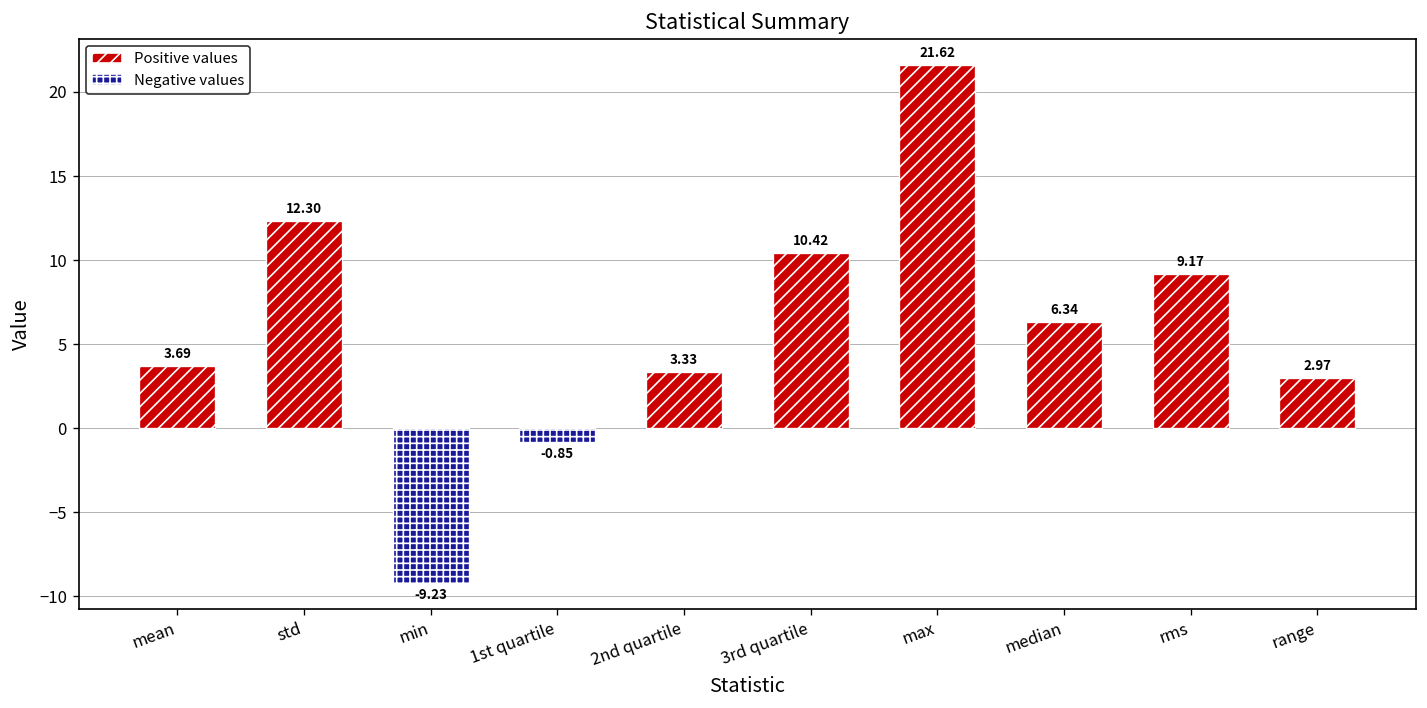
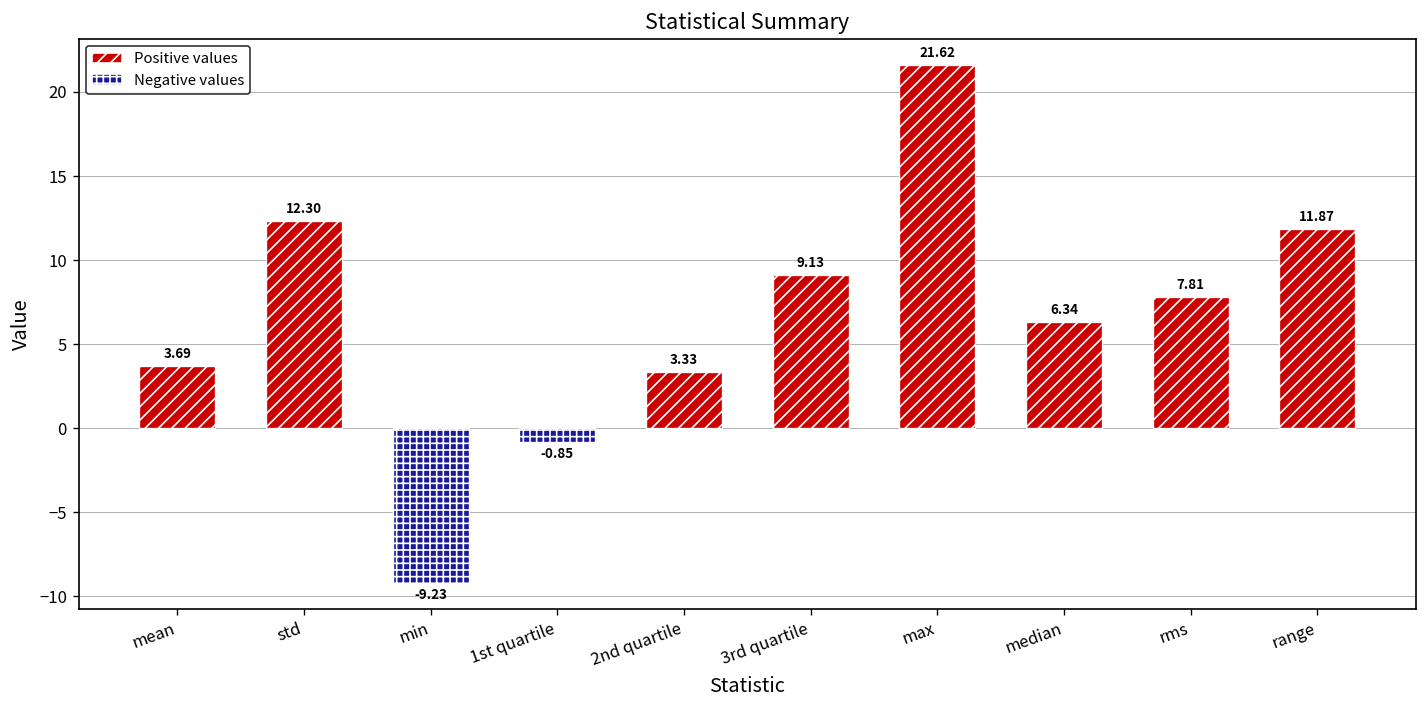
3rd quartile: 10.42 -> 9.13
rms: 9.17 -> 7.81
range: 2.97 -> 11.87
